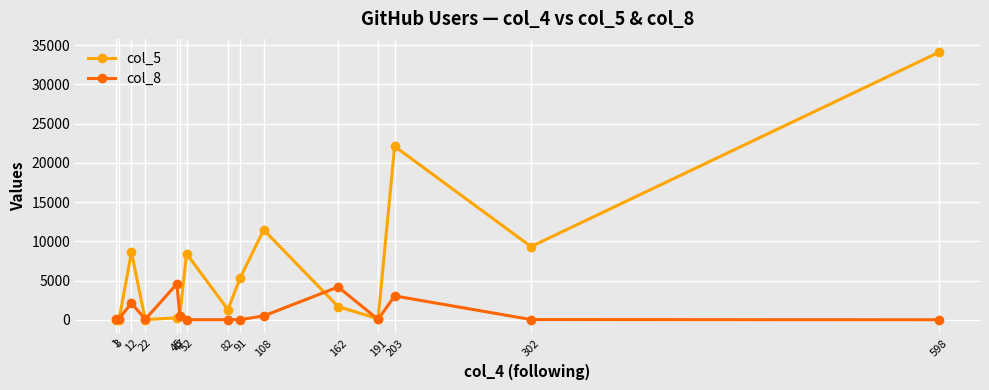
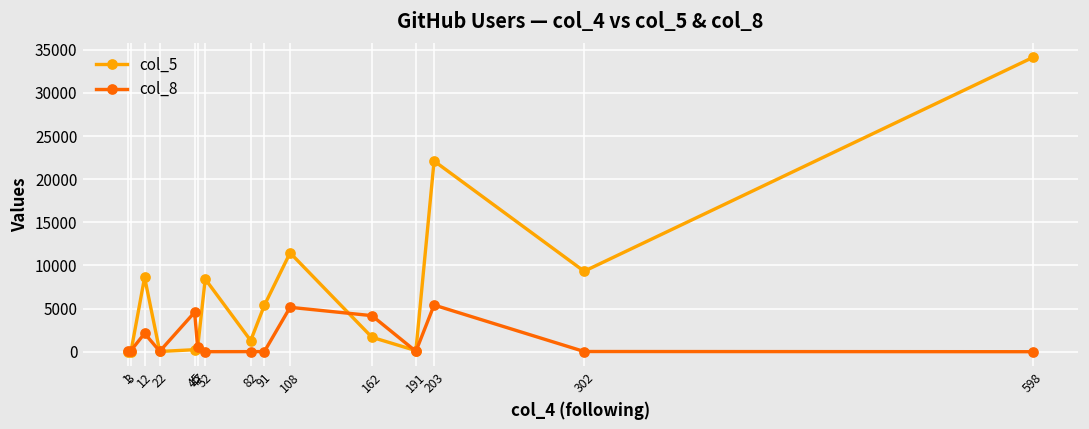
col_8, 108: 0 -> 5000
col_8, 203: 3000 -> 5000
